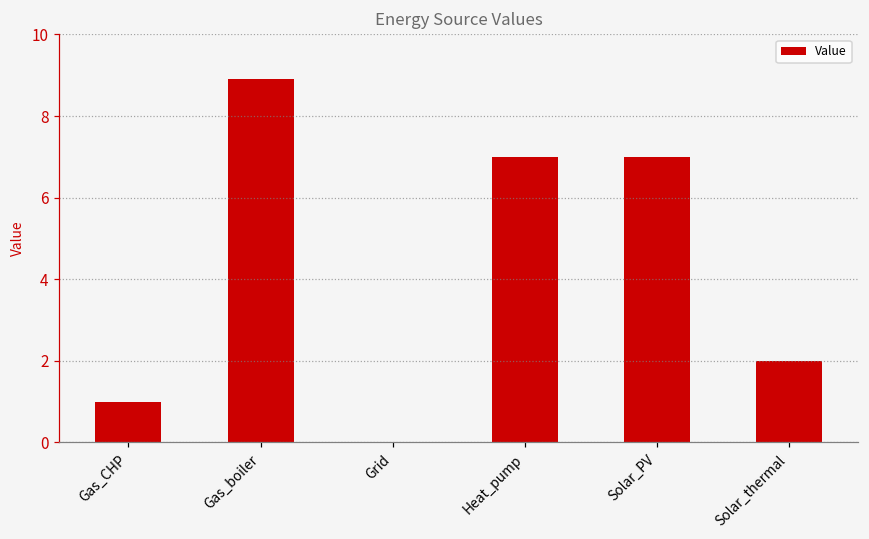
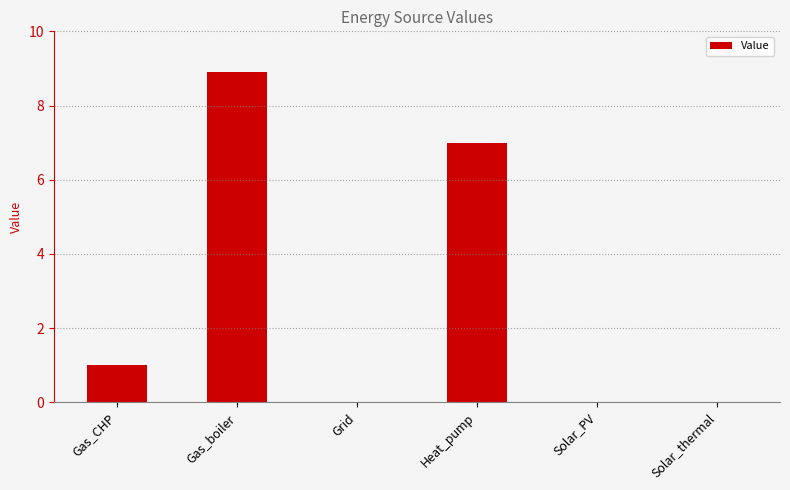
Solar_PV: 7 -> 0
Solar_thermal: 2 -> 0
